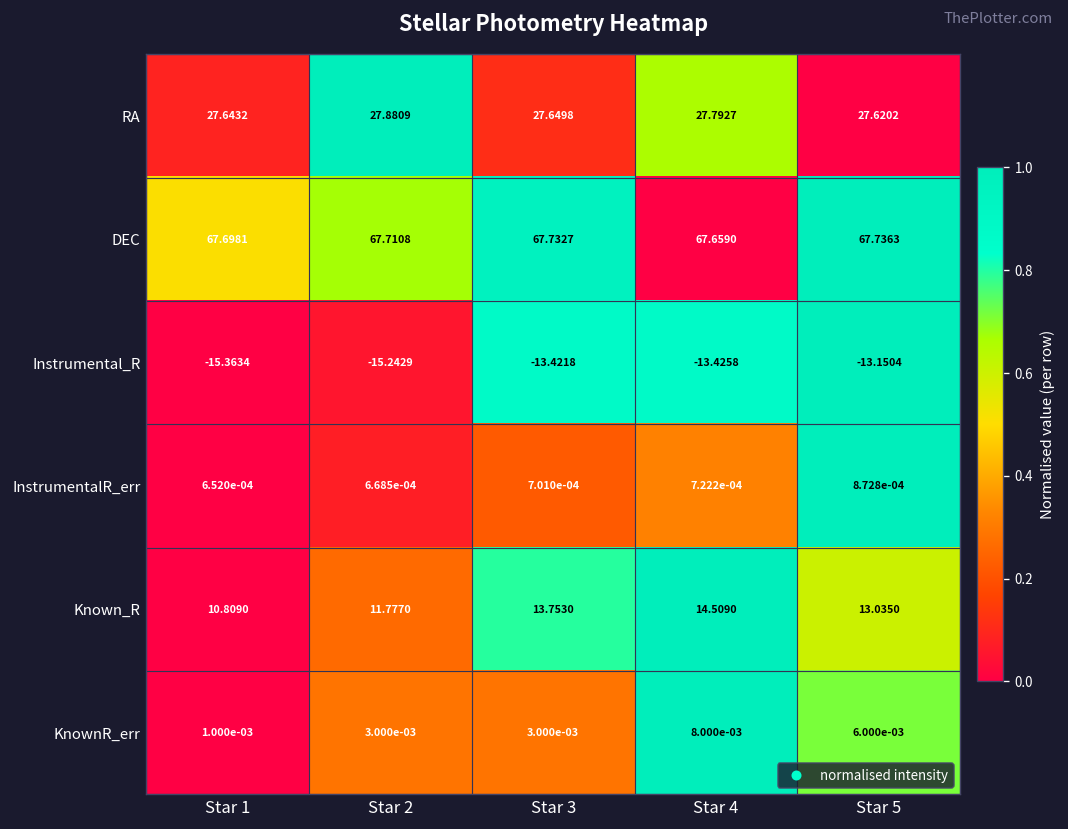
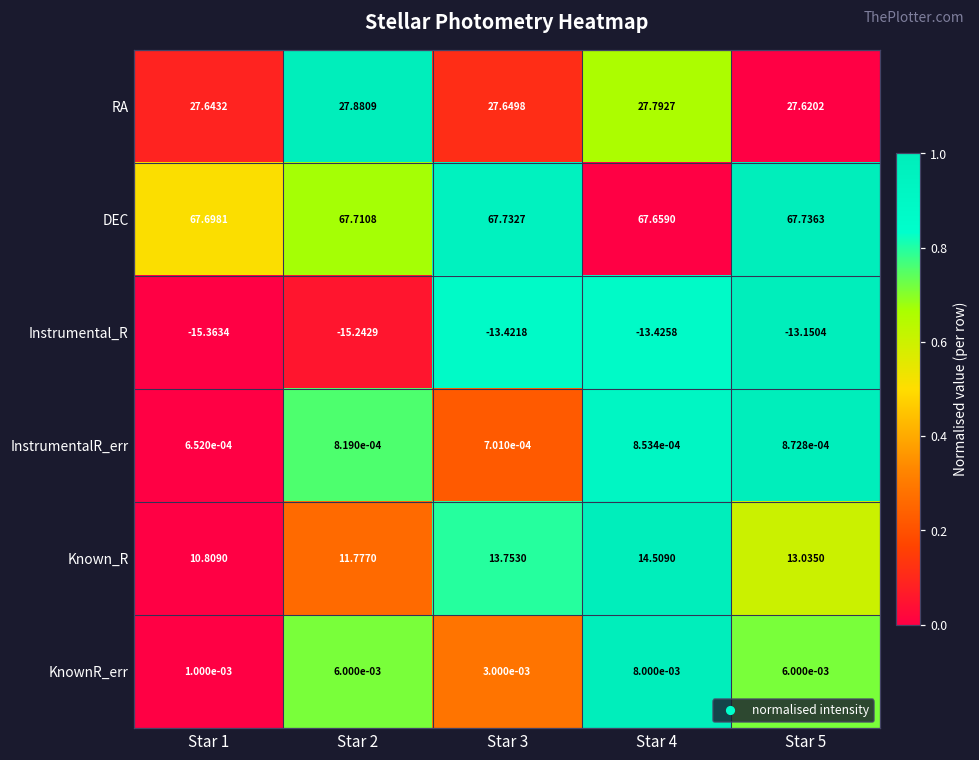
InstrumentalR_err, Star 2: 6.685e-04 -> 8.190e-04
InstrumentalR_err, Star 4: 7.222e-04 -> 8.534e-04
KnownR_err, Star 2: 3.000e-03 -> 6.000e-03
